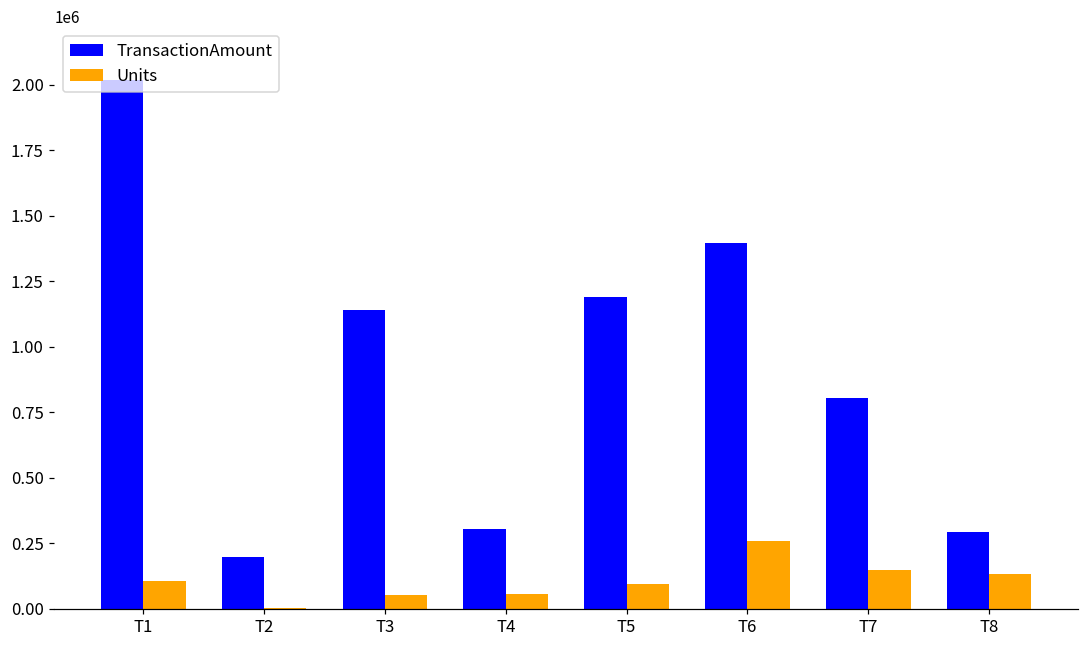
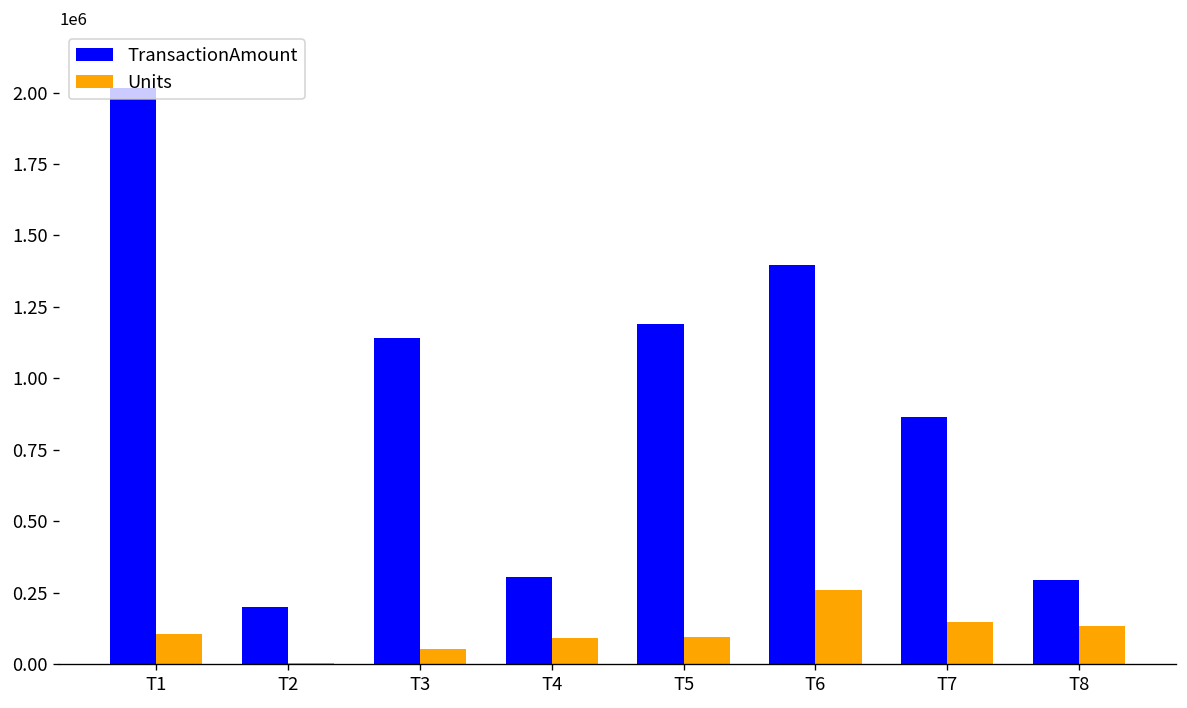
Units, T4: 60000 -> 90000
TransactionAmount, T7: 800000 -> 860000
